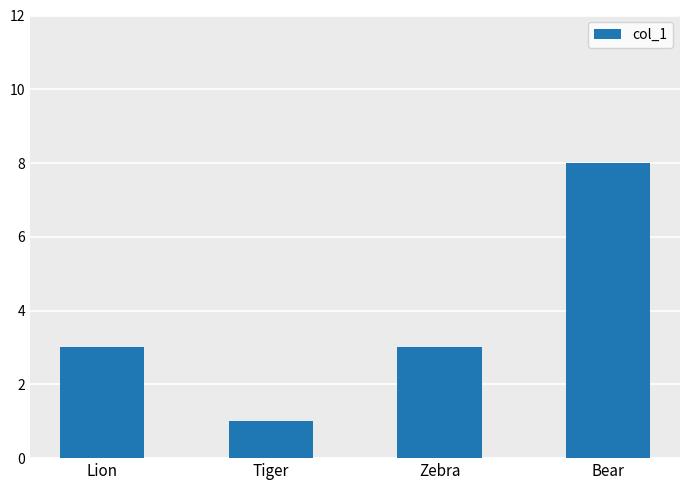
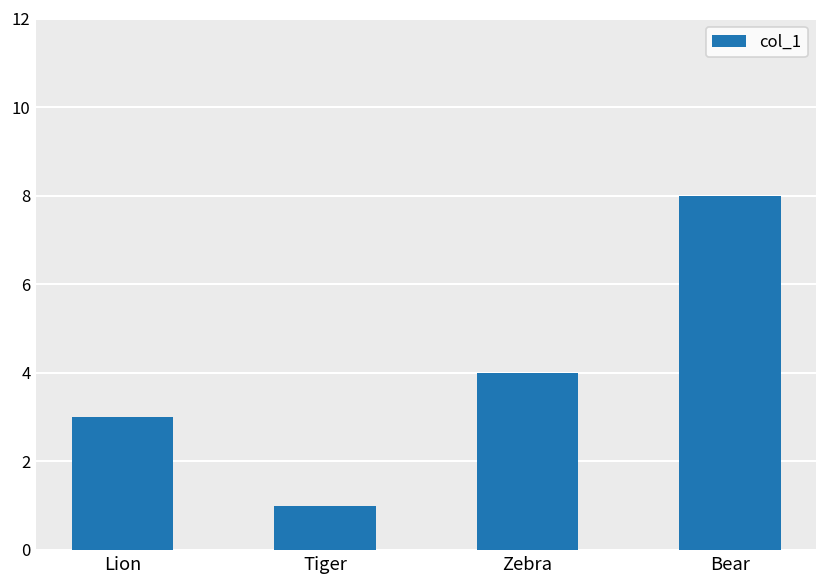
Zebra: 3 -> 4
